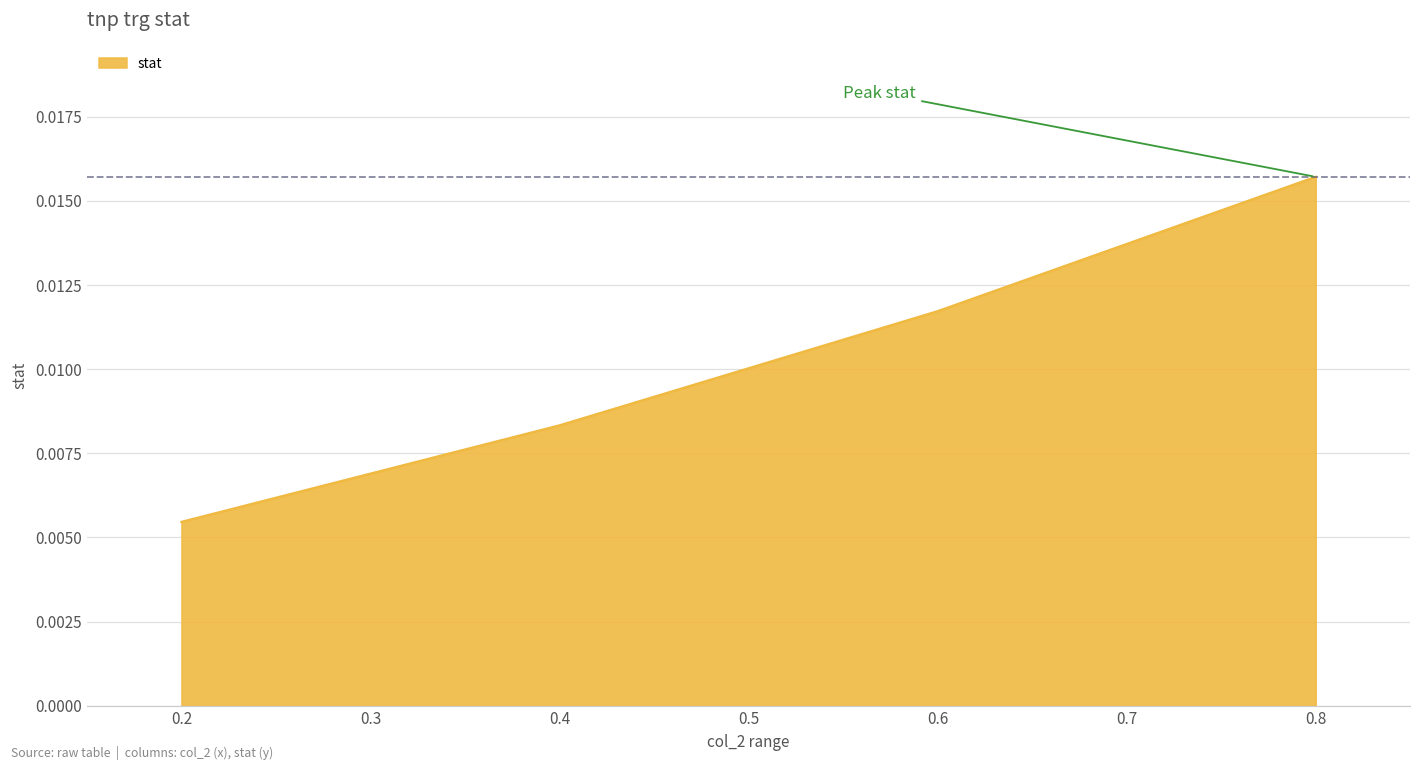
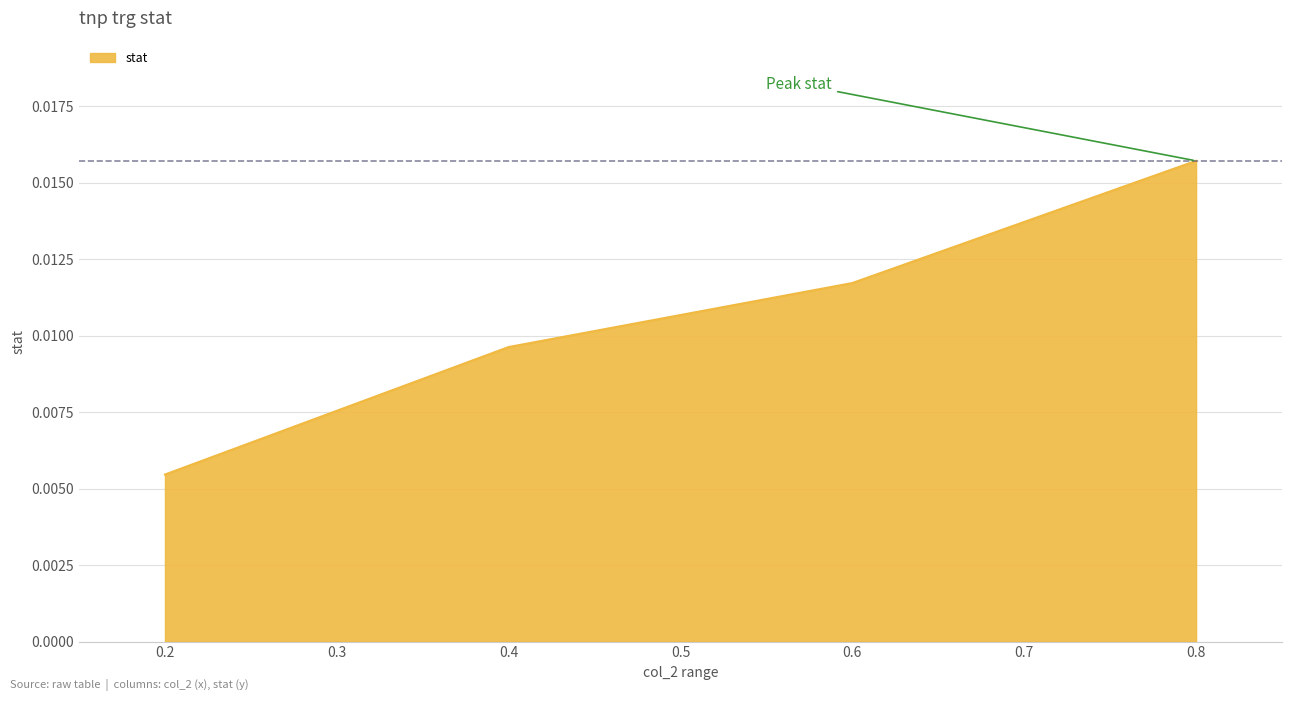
0.4: 0.0083 -> 0.0096
